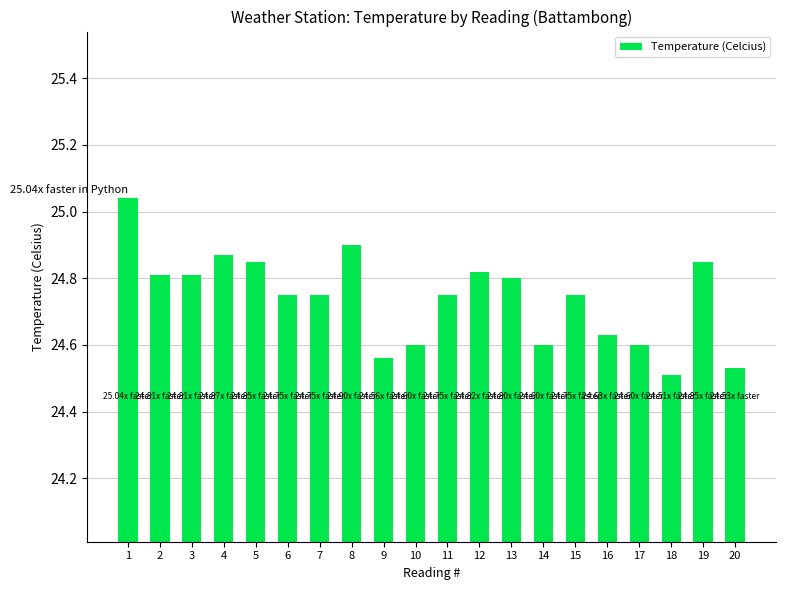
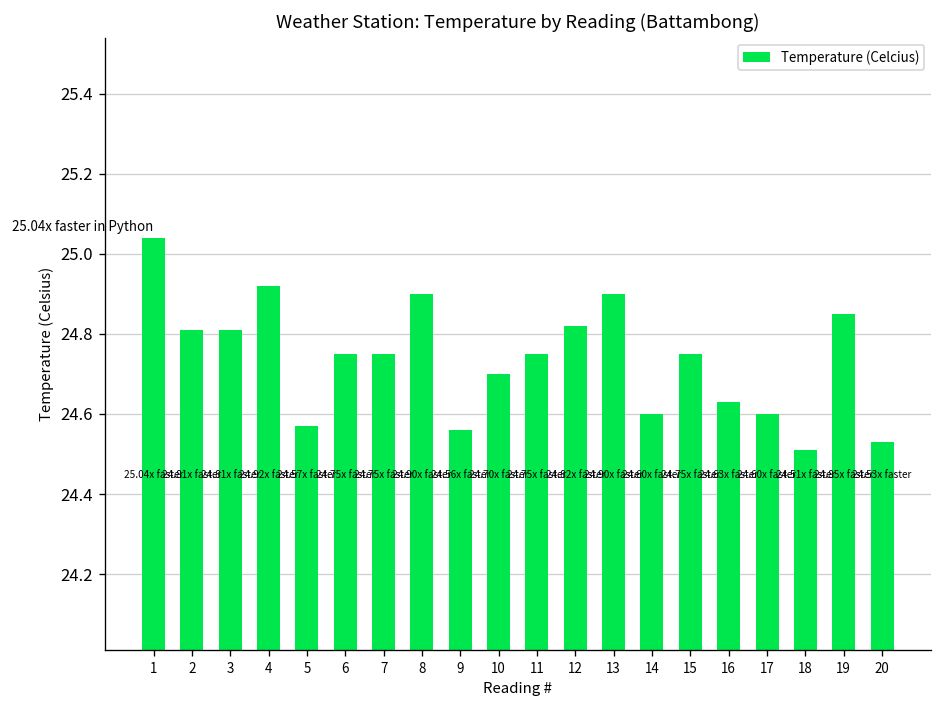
4: 24.87x -> 24.92x
5: 24.85x -> 24.57x
10: 24.60x -> 24.70x
13: 24.80x -> 24.90x
